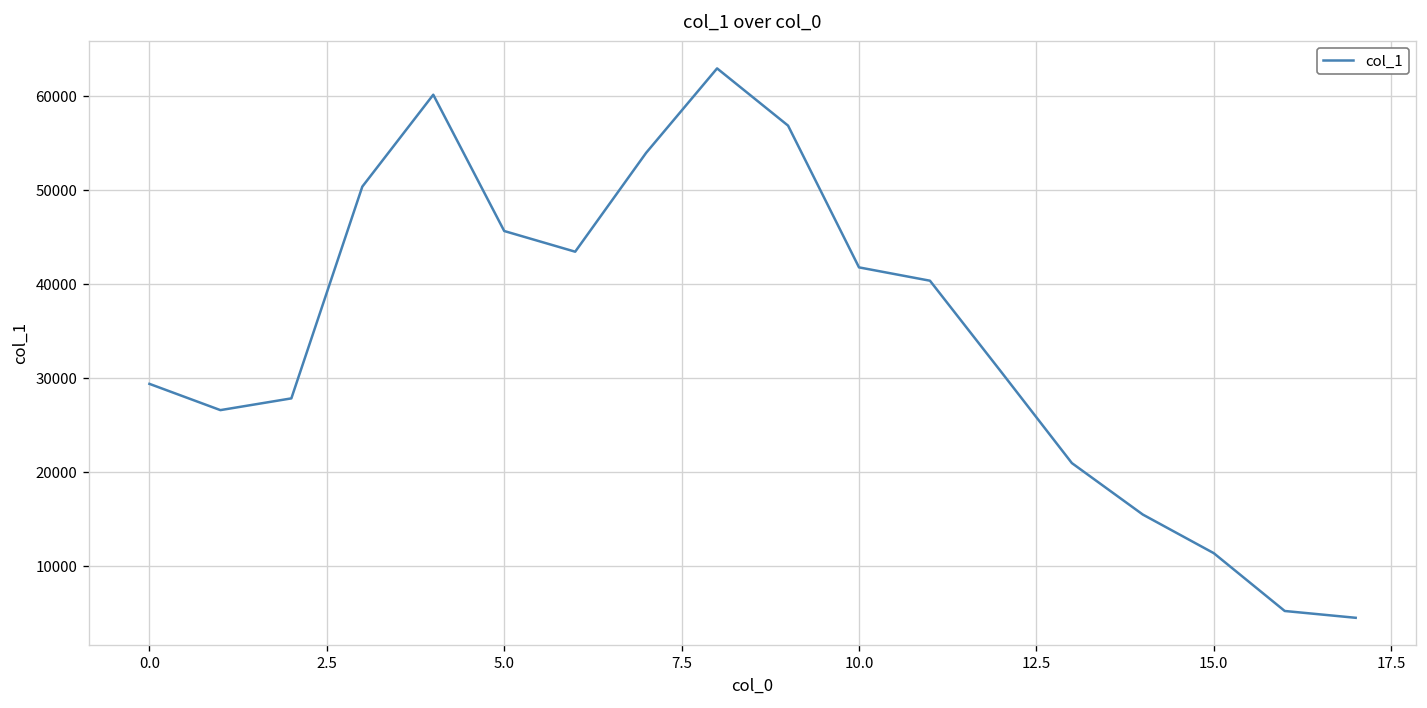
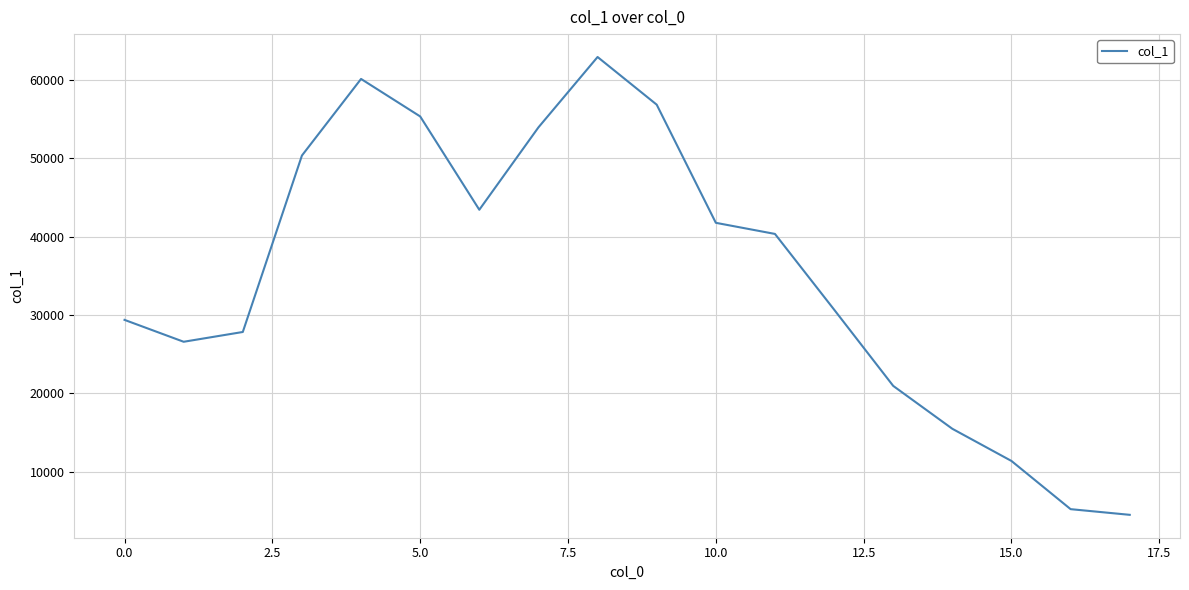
5.0: 46000 -> 55000
